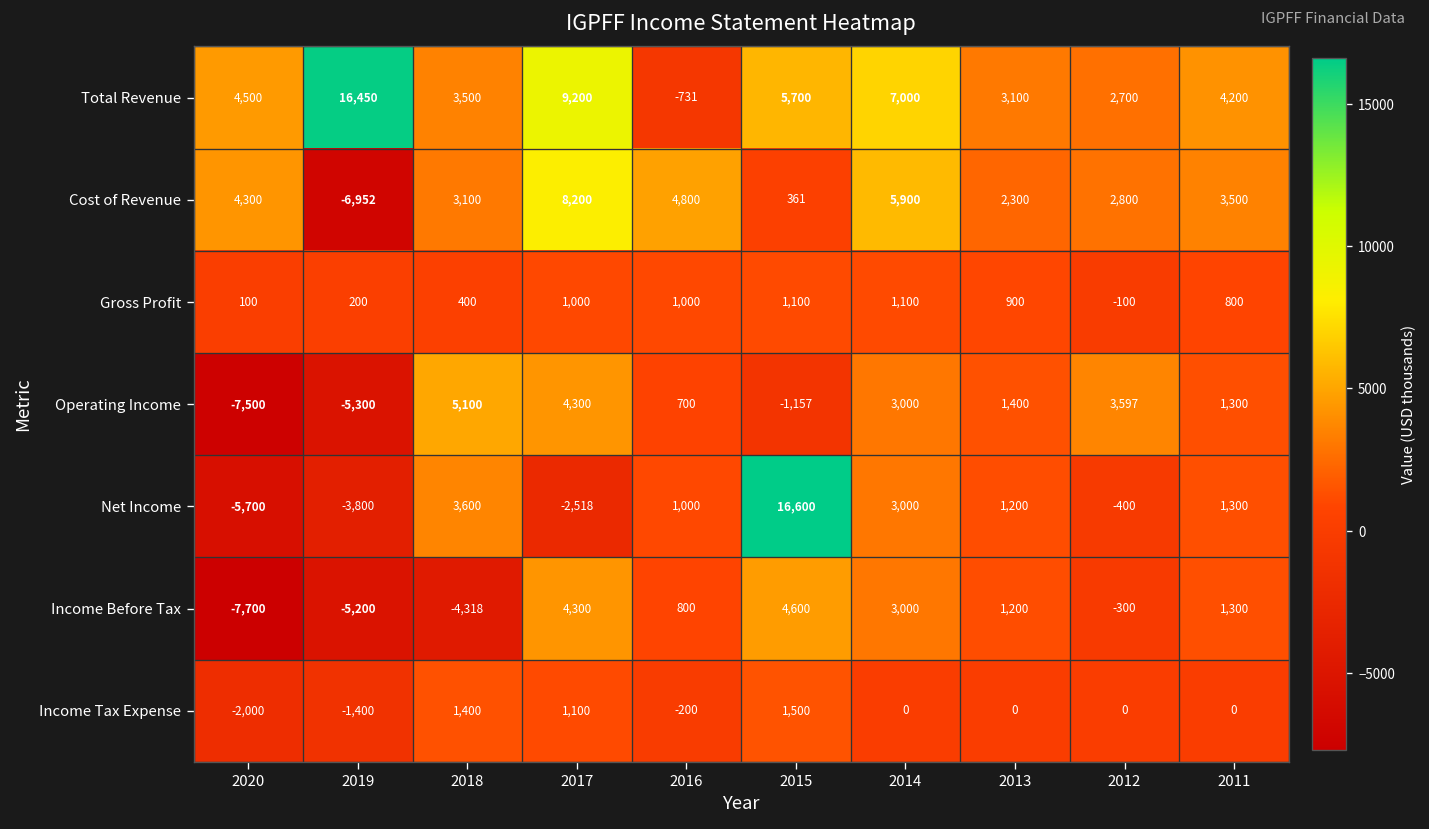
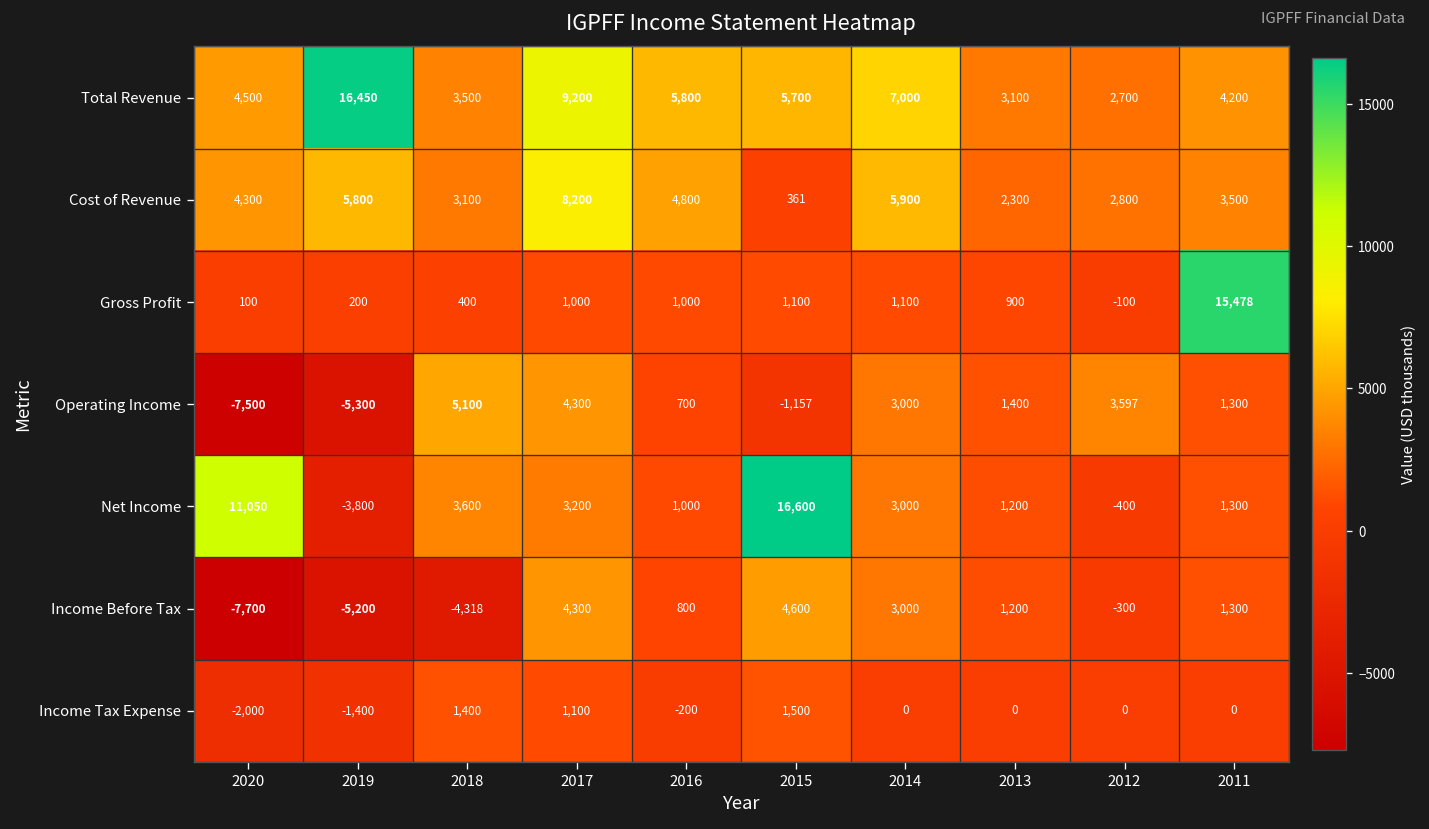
Total Revenue, 2016: -731 -> 5,800
Cost of Revenue, 2019: -6,952 -> 5,800
Gross Profit, 2011: 800 -> 15,478
Net Income, 2020: -5,700 -> 11,050
Net Income, 2017: -2,518 -> 3,200
